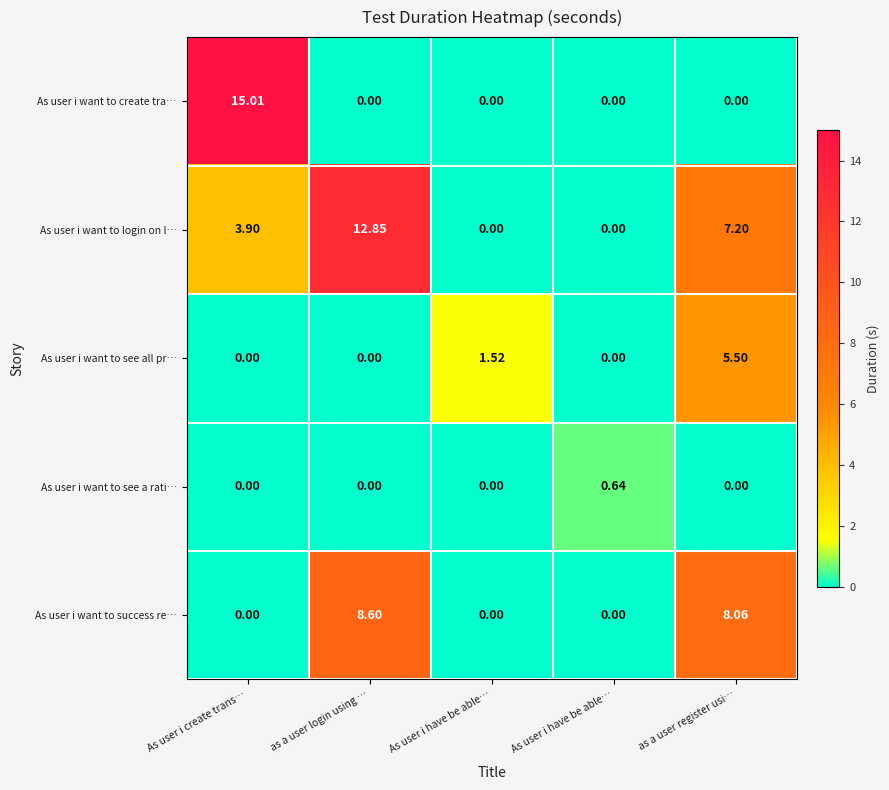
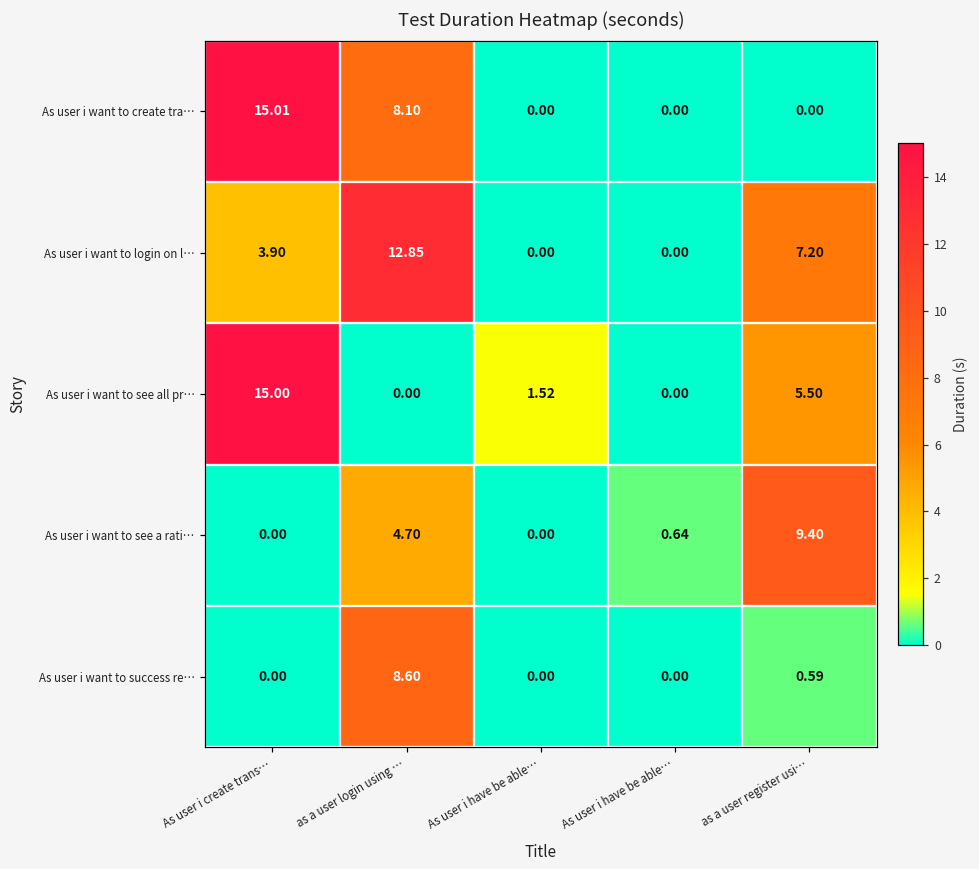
As user i want to create tra…, as a user login using …: 0.00 -> 8.10
As user i want to see all pr…, As user i create trans…: 0.00 -> 15.00
As user i want to see a rati…, as a user login using …: 0.00 -> 4.70
As user i want to see a rati…, as a user register usi…: 0.00 -> 9.40
As user i want to success re…, as a user register usi…: 8.06 -> 0.59
